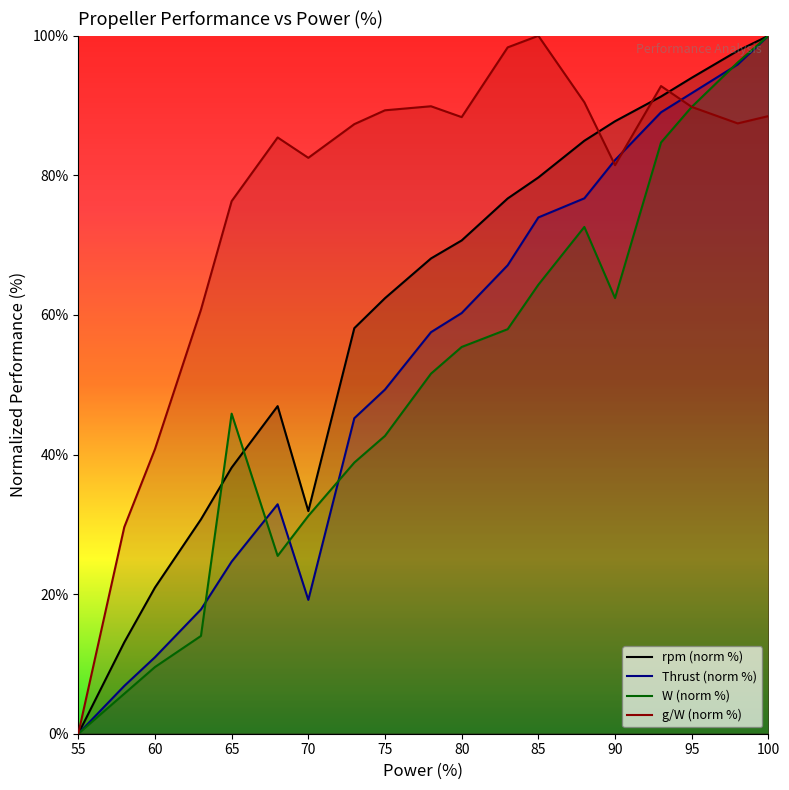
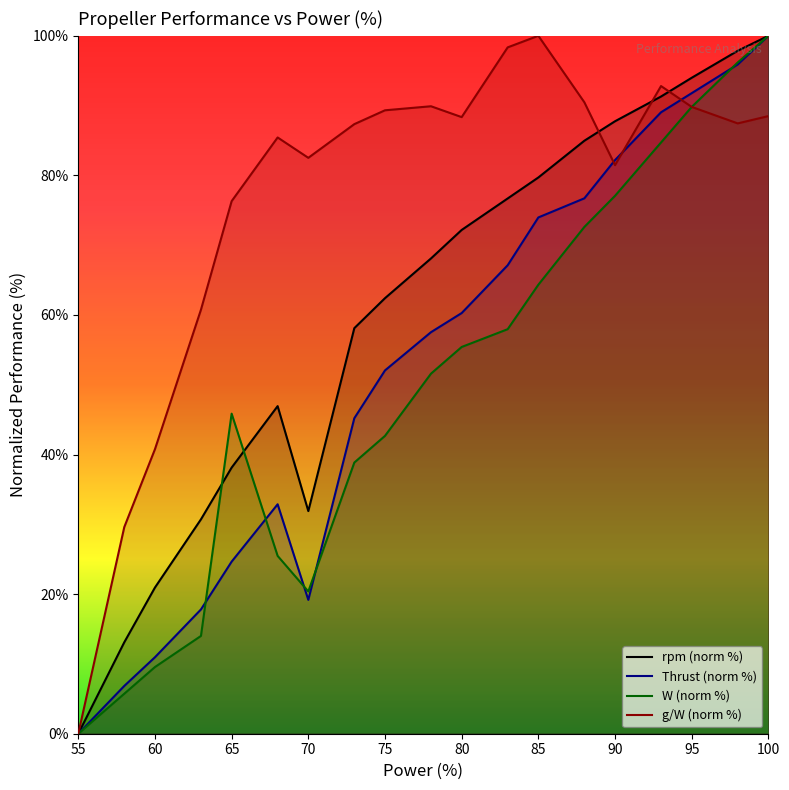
W (norm %), 70: 31% -> 20%
Thrust (norm %), 75: 49% -> 52%
rpm (norm %), 80: 71% -> 72%
W (norm %), 90: 62% -> 77%
